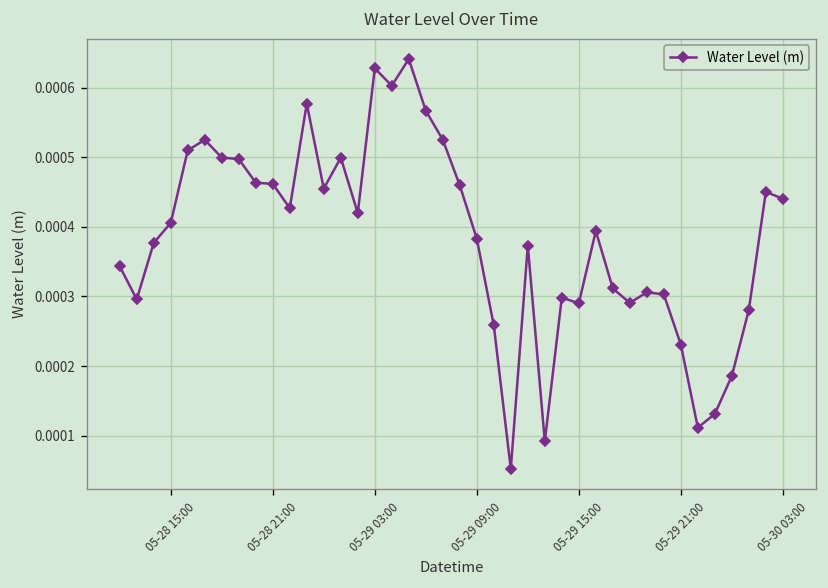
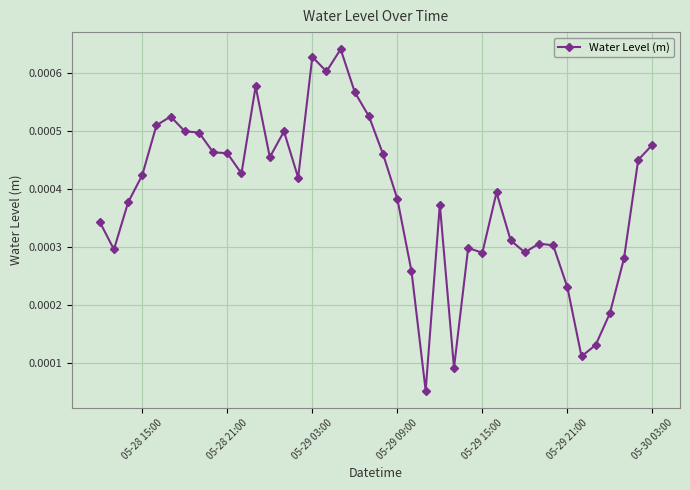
05-28 15:00: 0.00041 -> 0.00042
05-30 03:00: 0.00044 -> 0.00048
